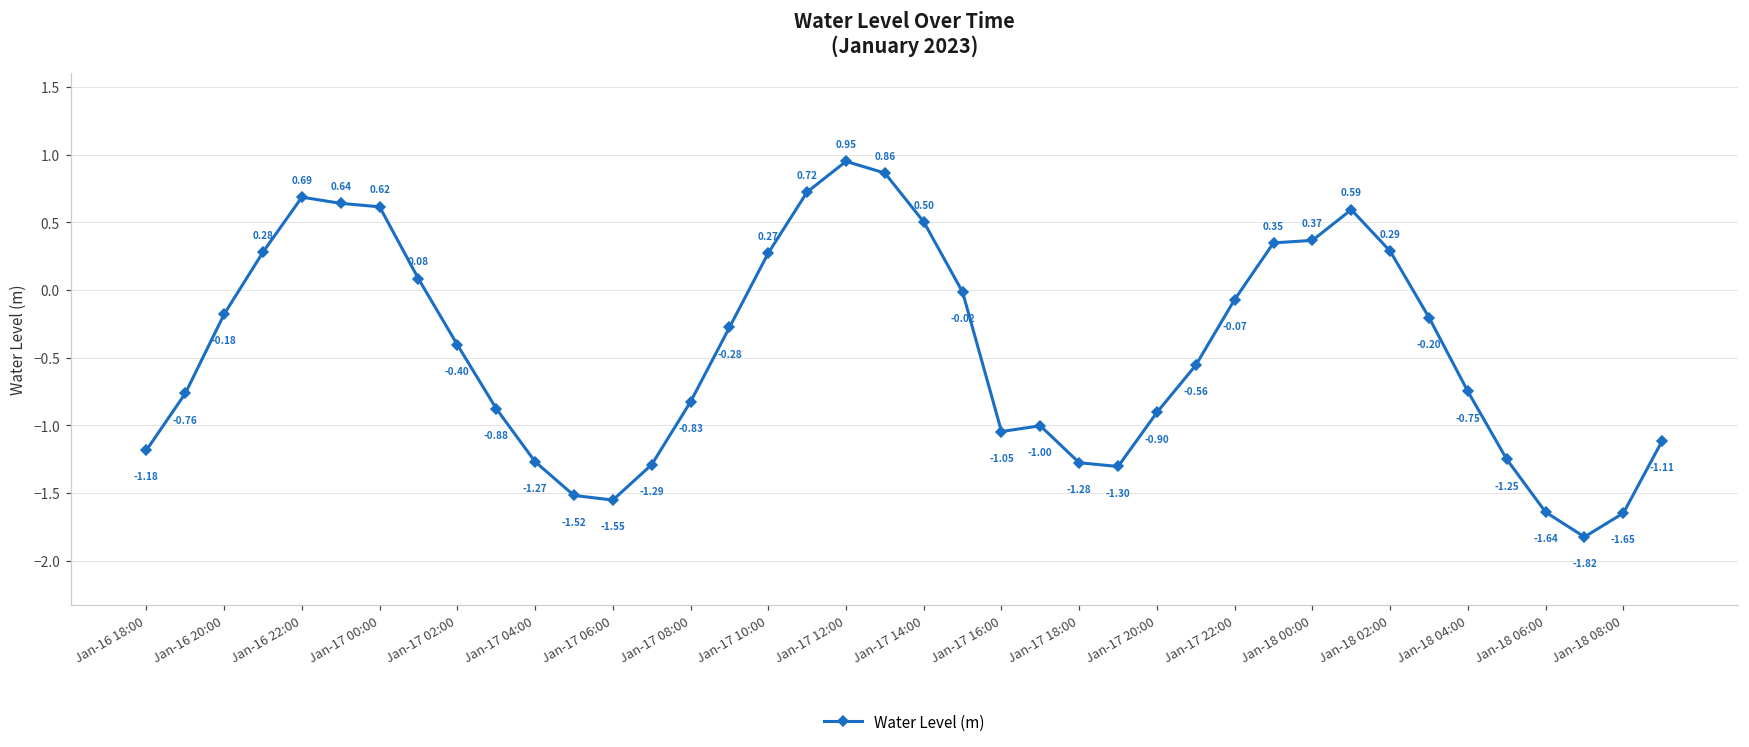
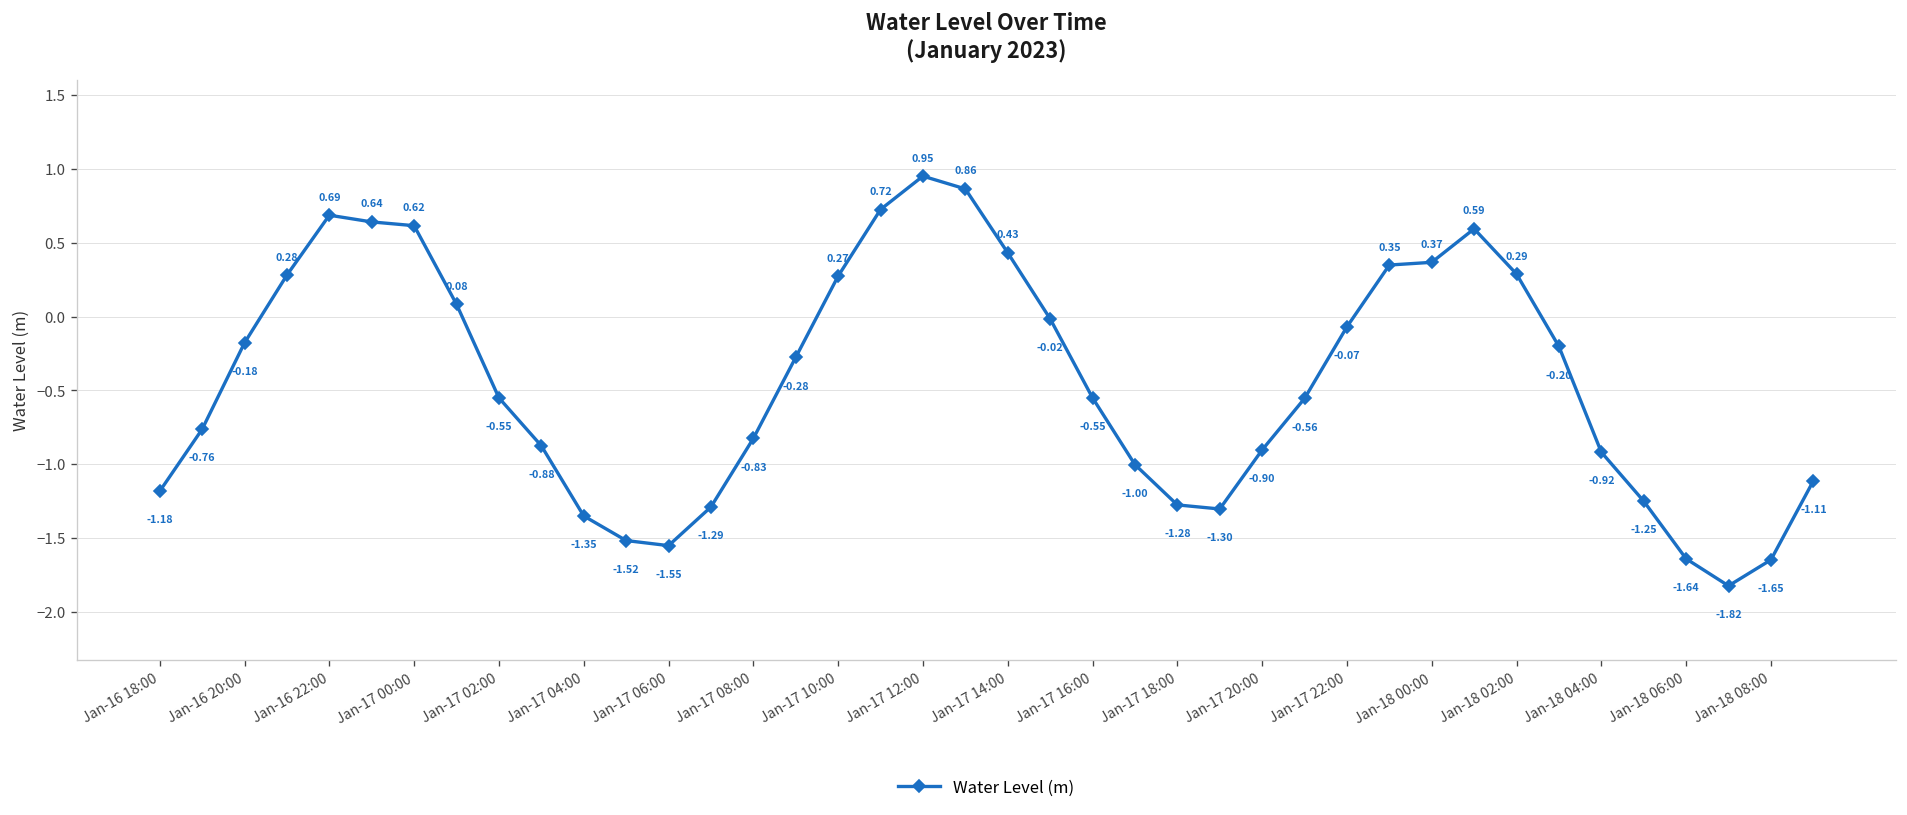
Jan-17 02:00: -0.40 -> -0.55
Jan-17 04:00: -1.27 -> -1.35
Jan-17 14:00: 0.50 -> 0.43
Jan-17 16:00: -1.05 -> -0.55
Jan-18 04:00: -0.75 -> -0.92
